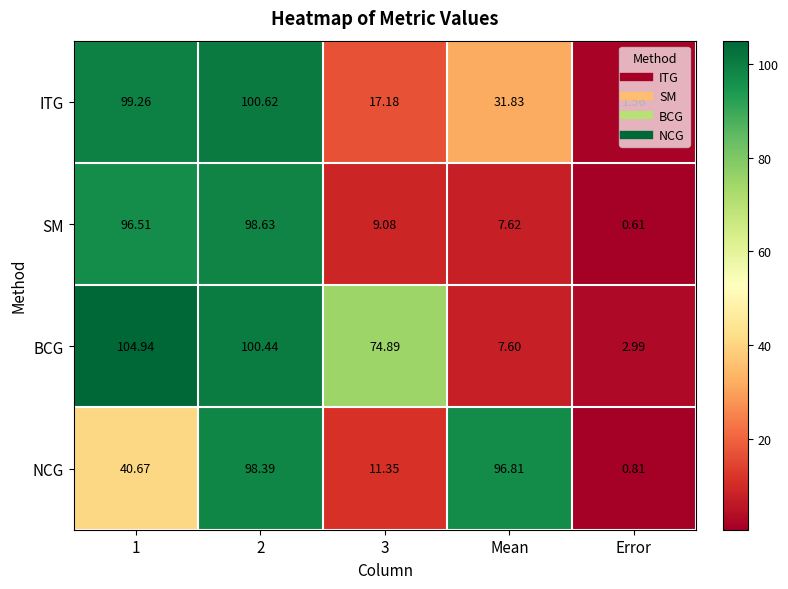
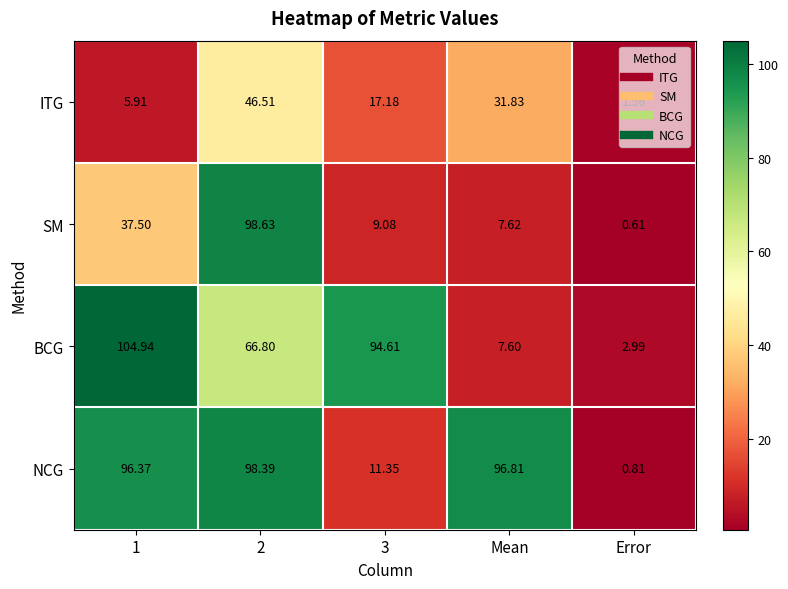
ITG, 1: 99.26 -> 5.91
ITG, 2: 100.62 -> 46.51
SM, 1: 96.51 -> 37.50
BCG, 2: 100.44 -> 66.80
BCG, 3: 74.89 -> 94.61
NCG, 1: 40.67 -> 96.37
